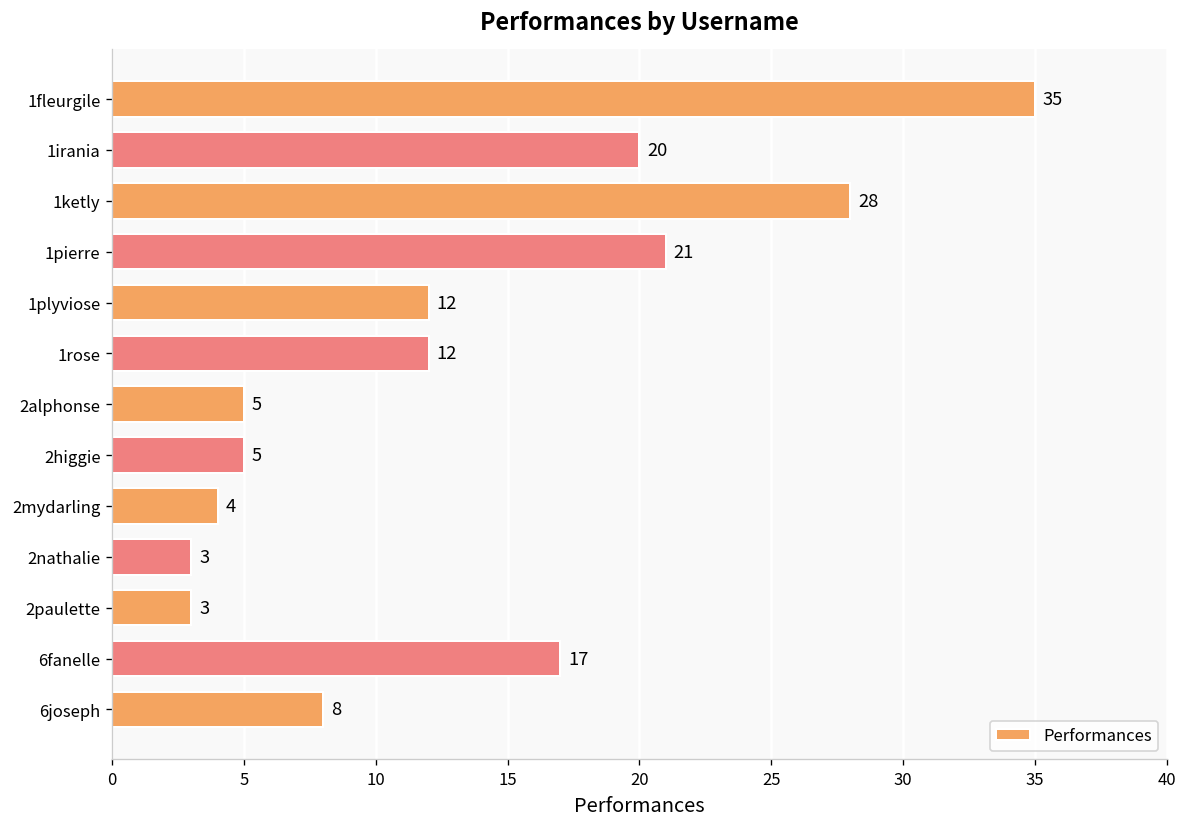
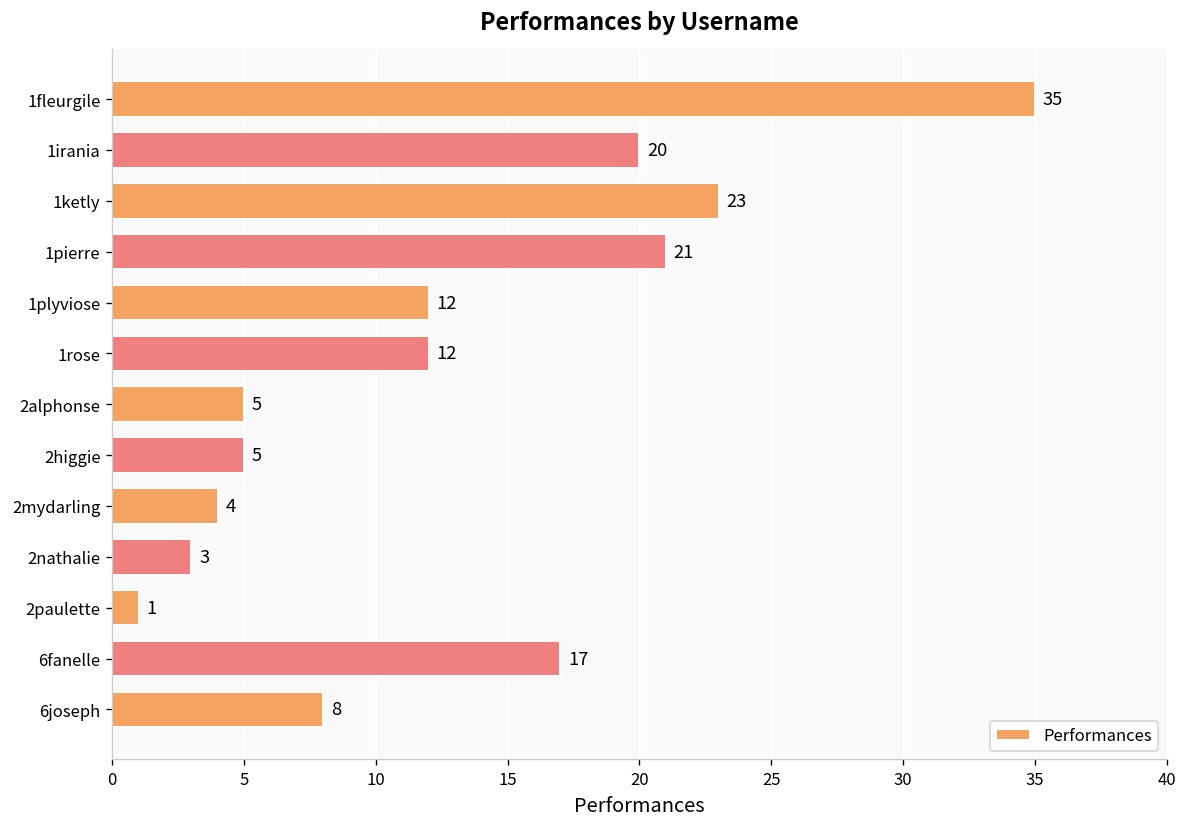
1ketly: 28 -> 23
2paulette: 3 -> 1
